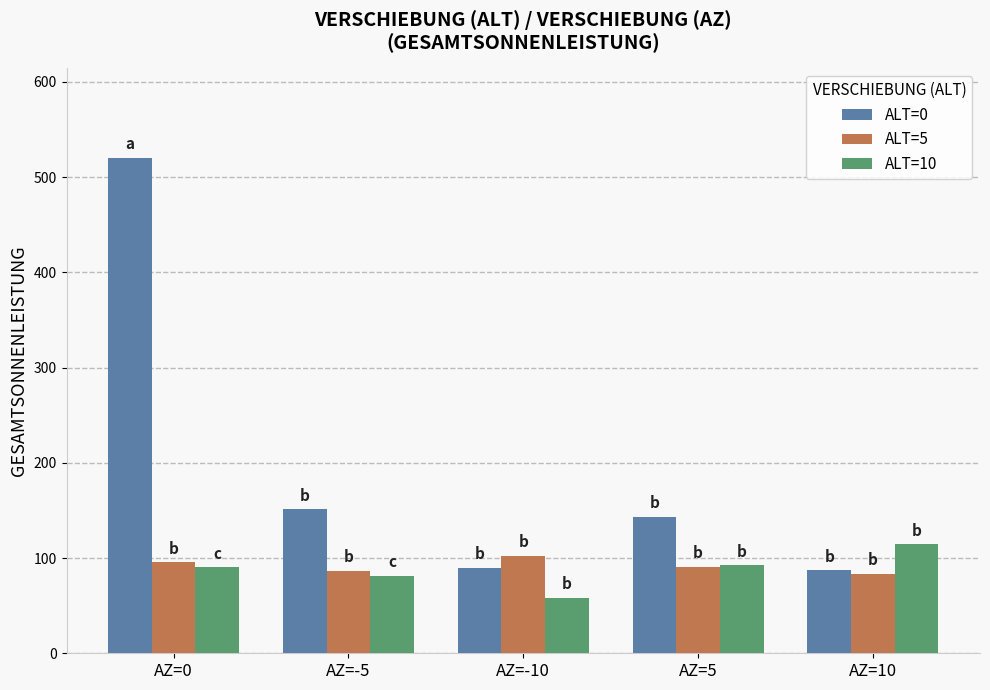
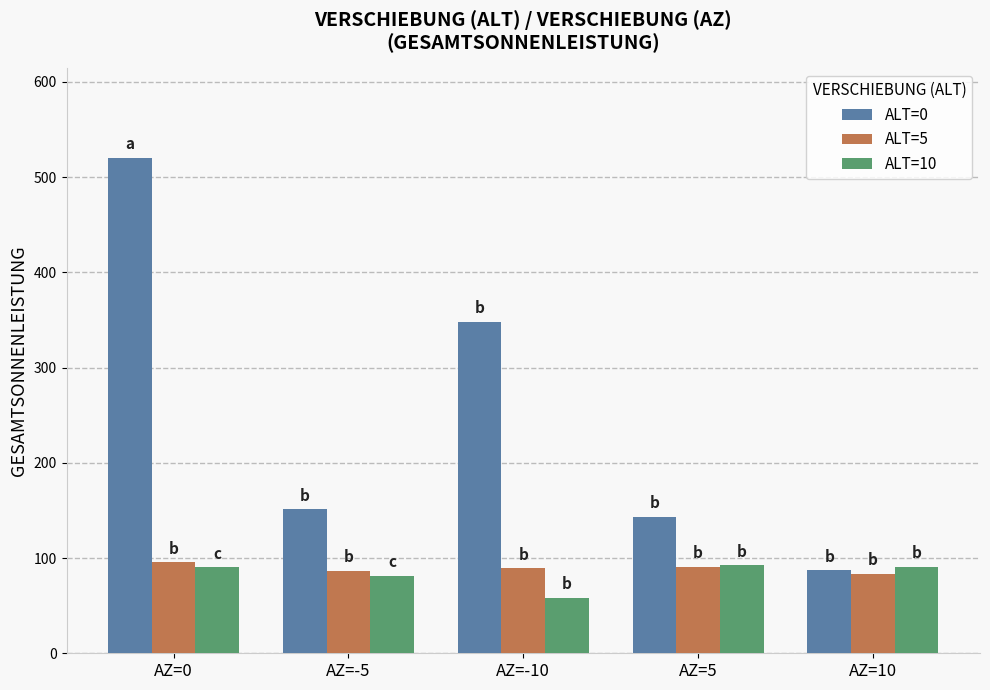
ALT=0, AZ=-10: 90 -> 350
ALT=5, AZ=-10: 100 -> 90
ALT=10, AZ=10: 110 -> 90
